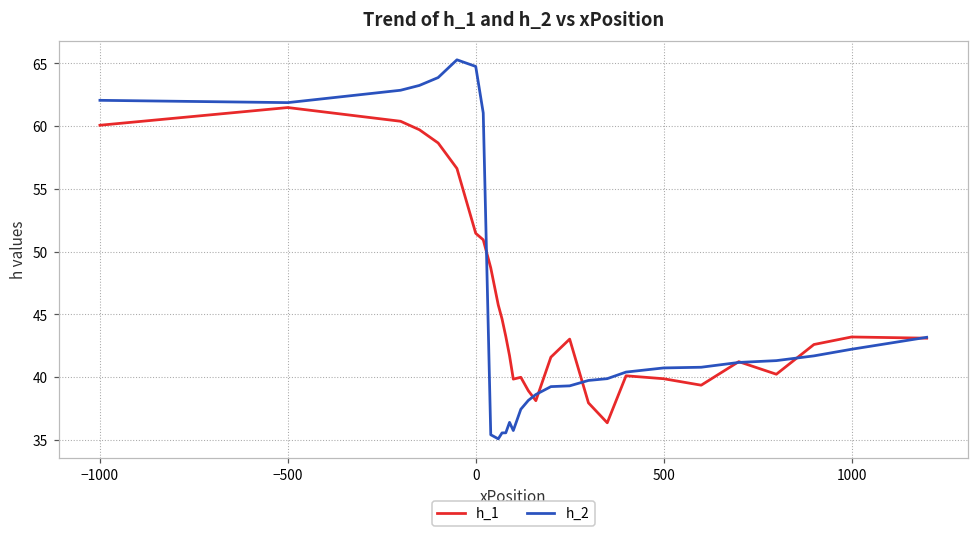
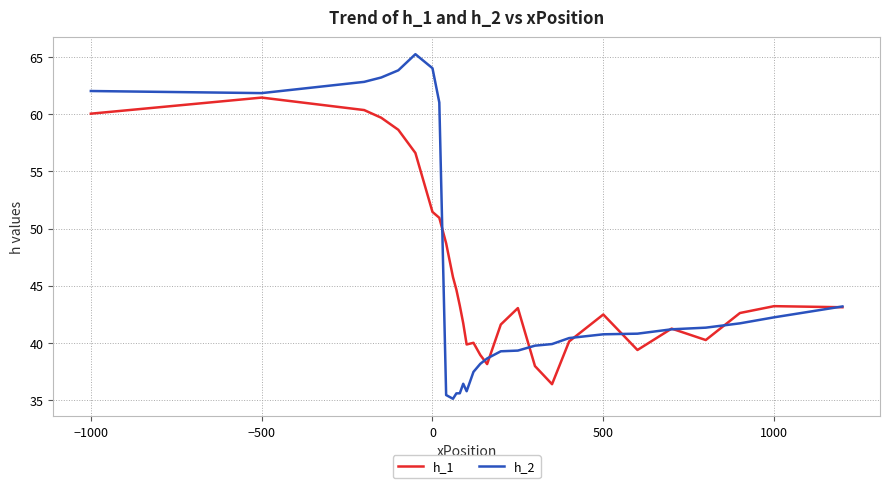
h_2, 0: 64.7 -> 64.0
h_1, 500: 39.9 -> 42.5
